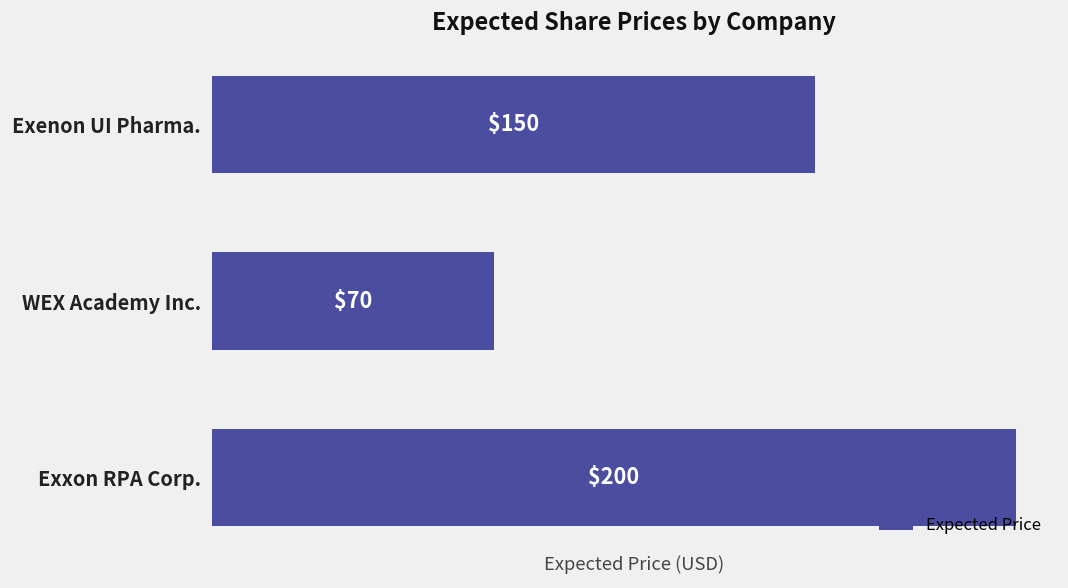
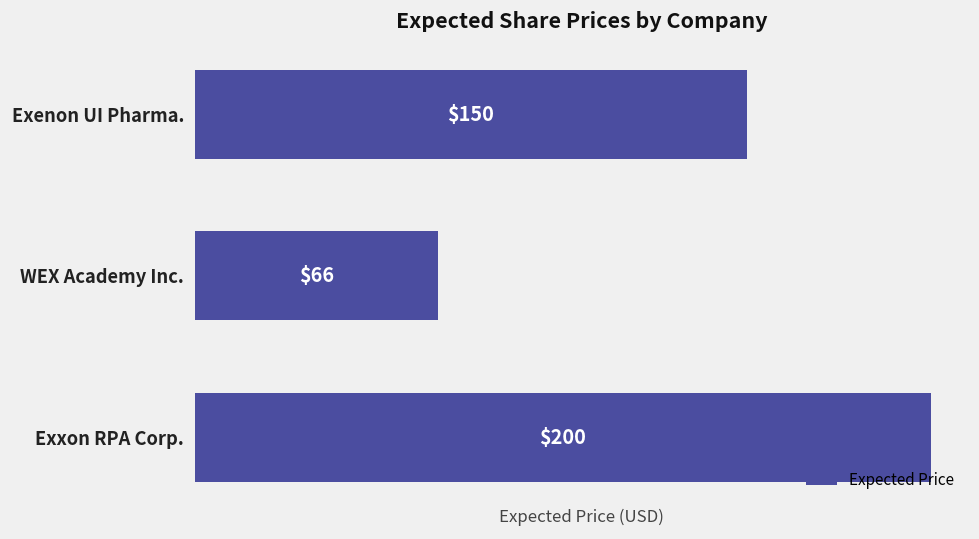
WEX Academy Inc.: $70 -> $66
